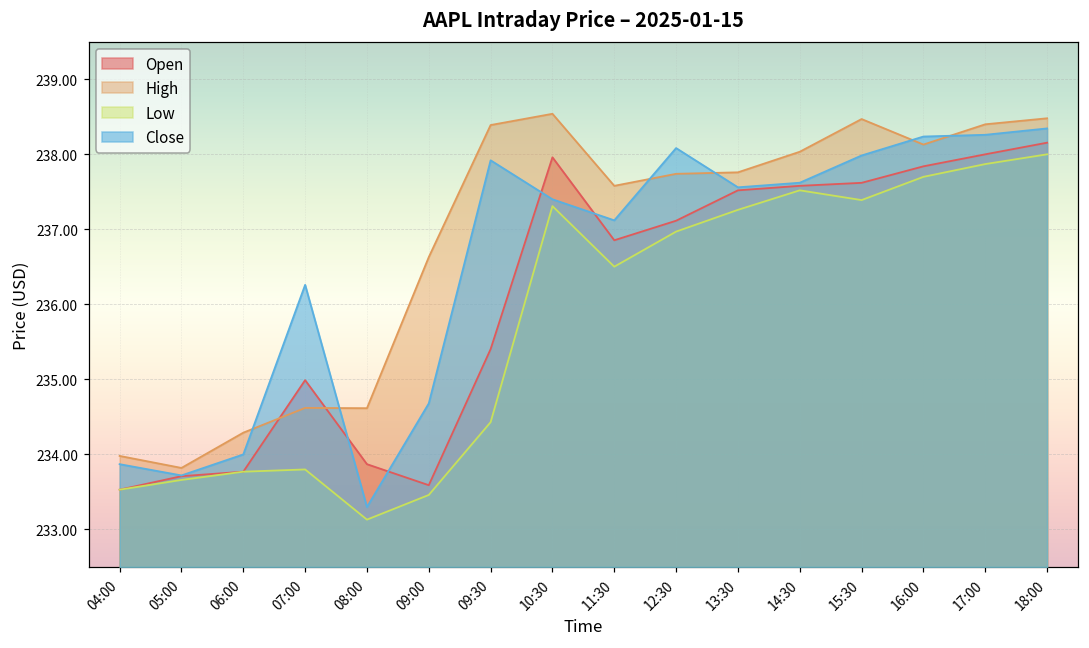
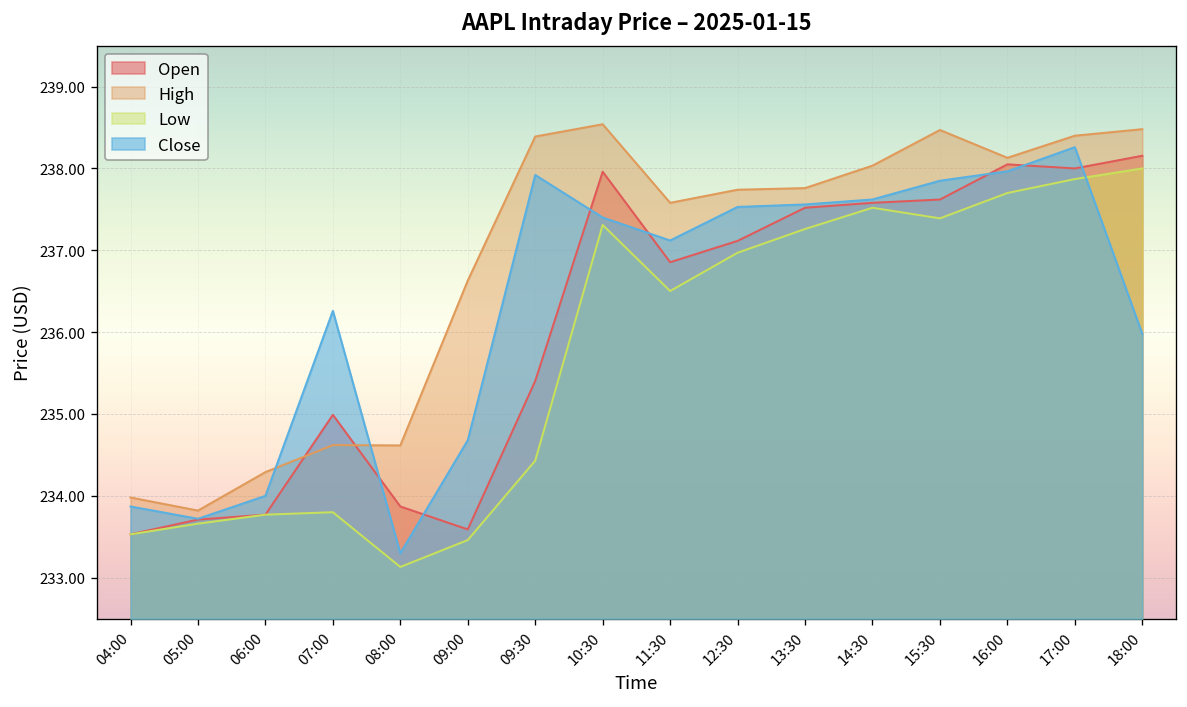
Close, 12:30: 238.1 -> 237.5
Close, 15:30: 238.0 -> 237.9
Open, 16:00: 237.8 -> 238.1
Close, 16:00: 238.2 -> 238.0
Close, 18:00: 238.3 -> 236.0
